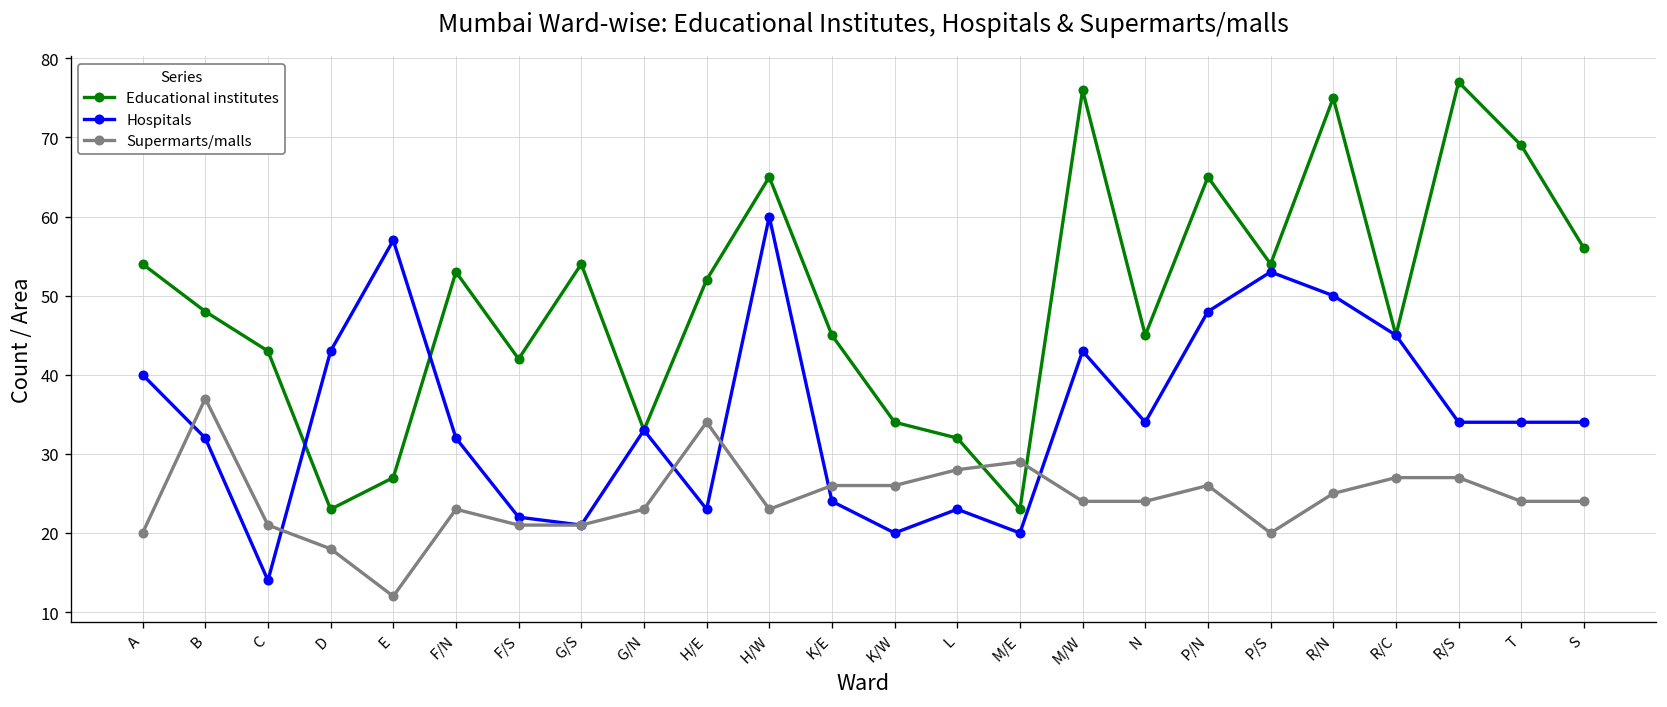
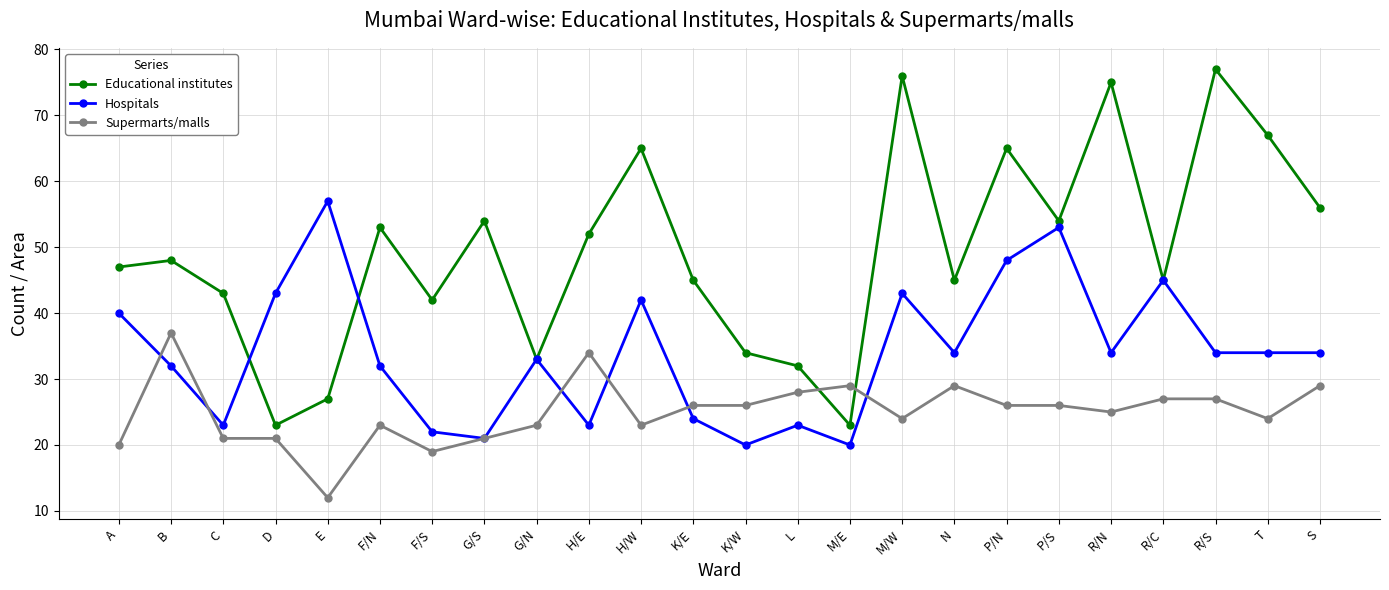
Educational institutes, A: 54 -> 47
Hospitals, C: 14 -> 23
Supermarts/malls, D: 18 -> 21
Supermarts/malls, F/S: 21 -> 19
Hospitals, H/W: 60 -> 42
Supermarts/malls, N: 24 -> 29
Supermarts/malls, P/S: 20 -> 26
Hospitals, R/N: 50 -> 34
Educational institutes, T: 69 -> 67
Supermarts/malls, S: 24 -> 29
